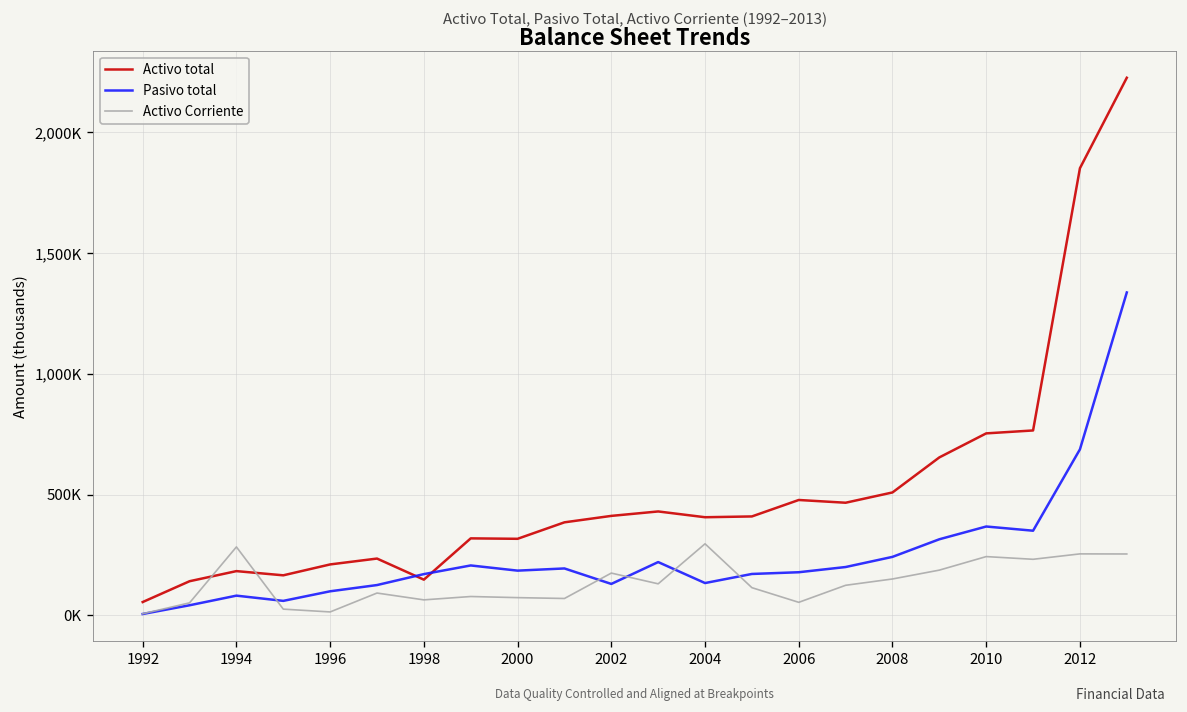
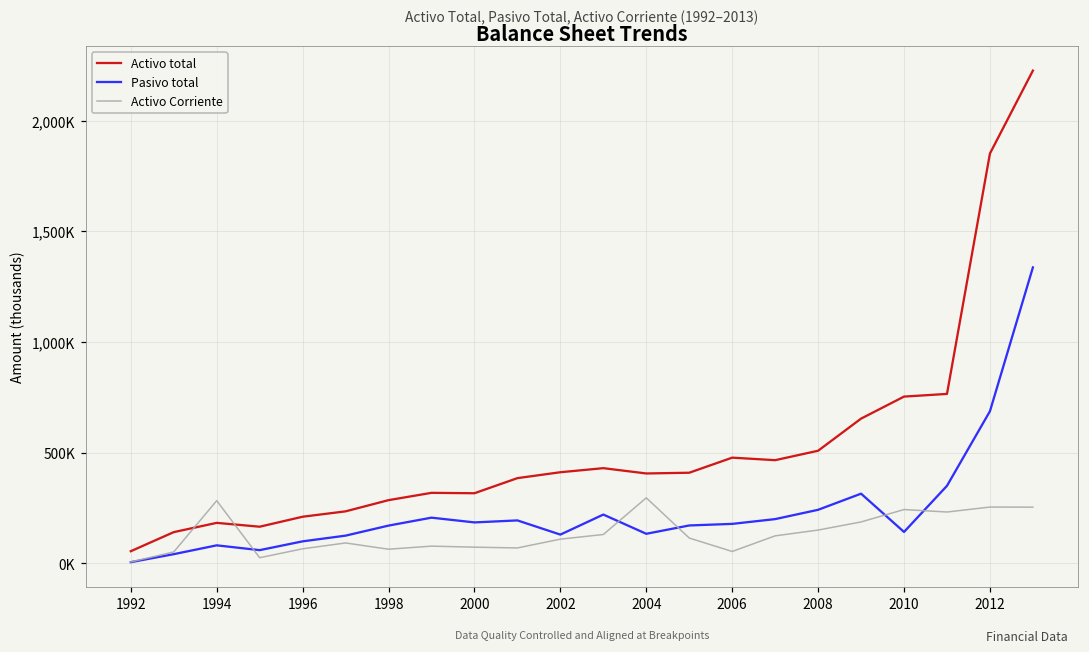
Activo Corriente, 1996: 10,000 -> 70,000
Activo total, 1998: 150,000 -> 290,000
Activo Corriente, 2002: 170,000 -> 110,000
Pasivo total, 2010: 370,000 -> 140,000
